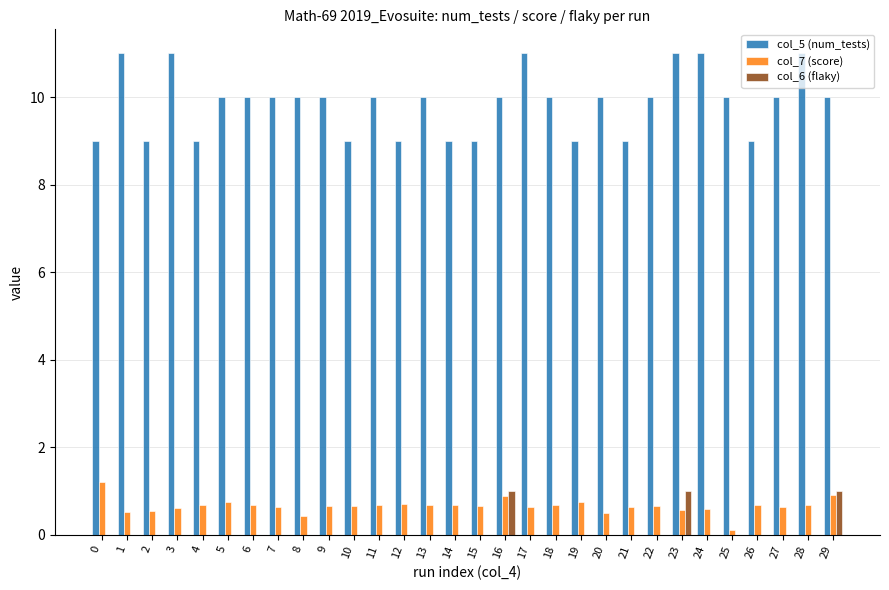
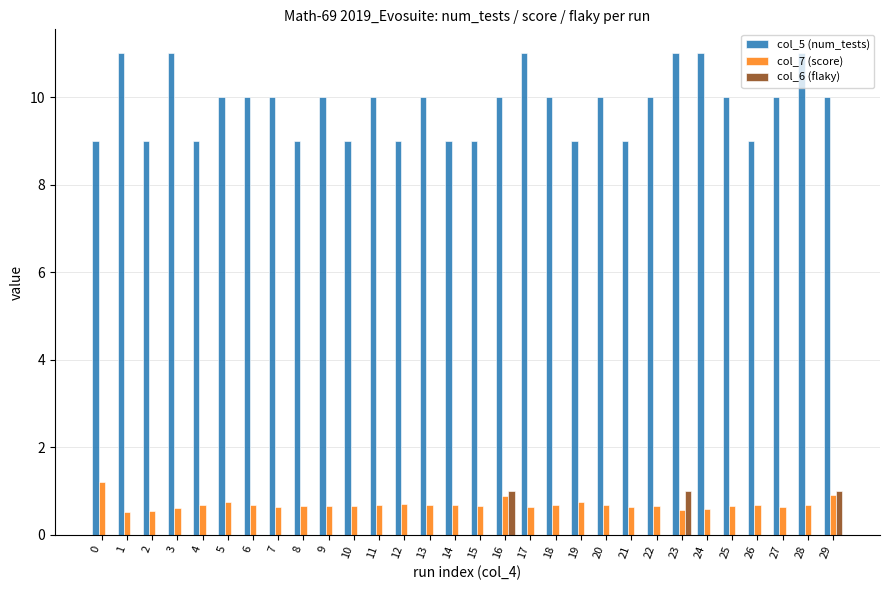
col_5 (num_tests), 8: 10 -> 9
col_7 (score), 8: 0.4 -> 0.7
col_7 (score), 20: 0.5 -> 0.7
col_7 (score), 25: 0.1 -> 0.7
